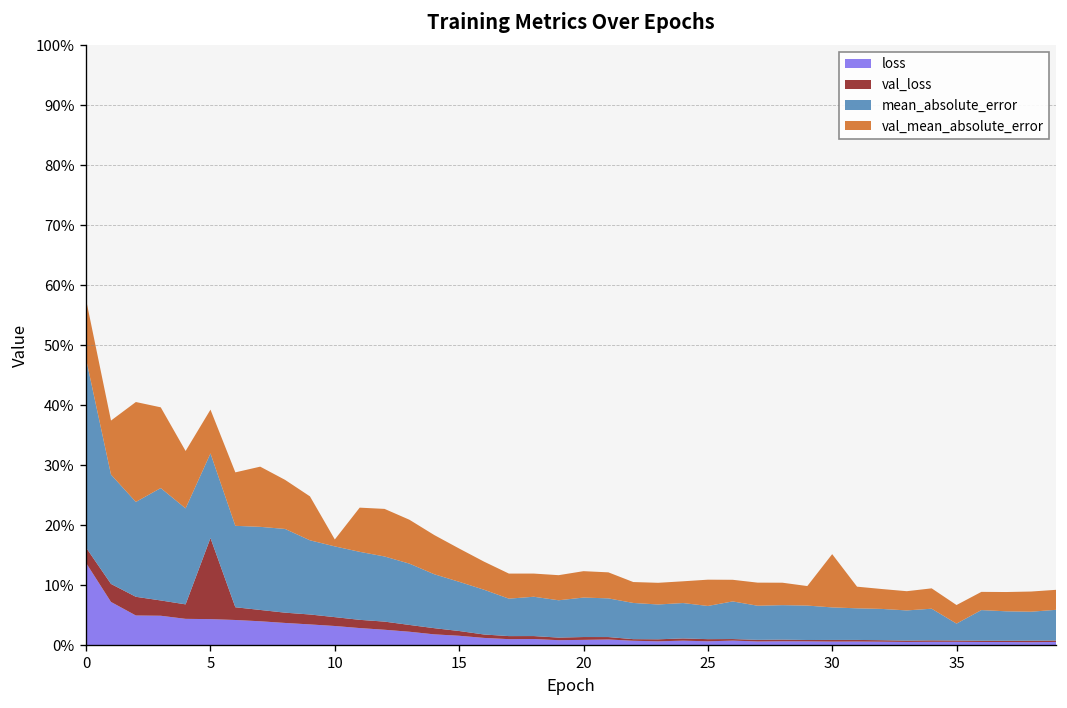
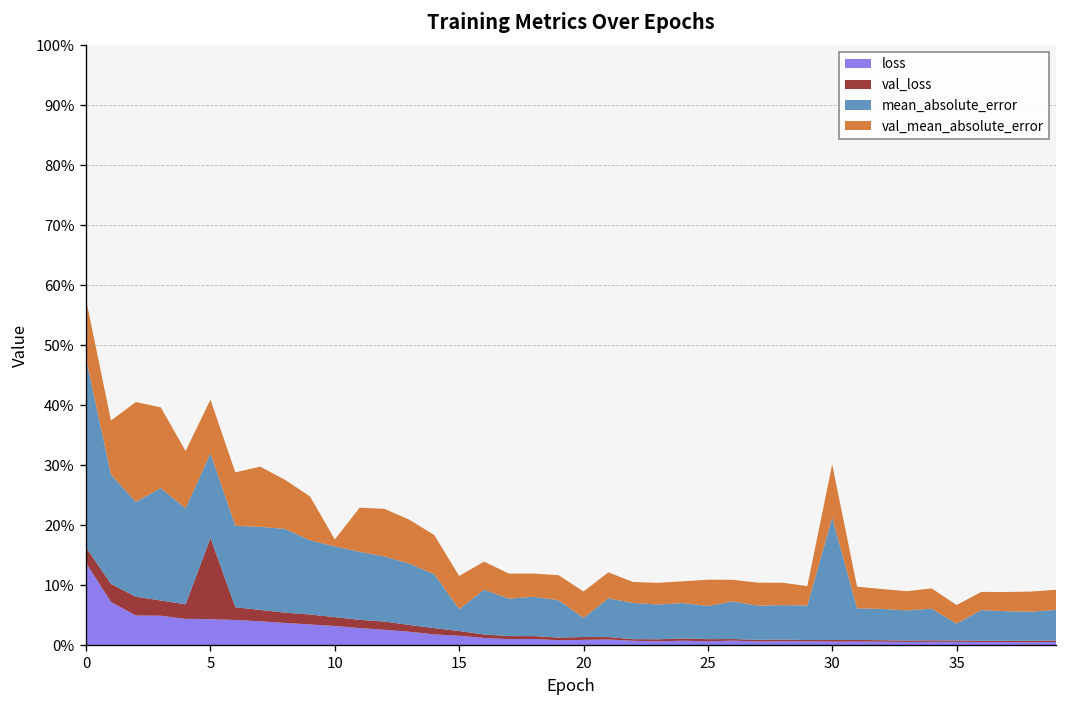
val_mean_absolute_error, 5: 7% -> 9%
mean_absolute_error, 15: 8% -> 4%
mean_absolute_error, 20: 7% -> 3%
mean_absolute_error, 30: 5% -> 20%
